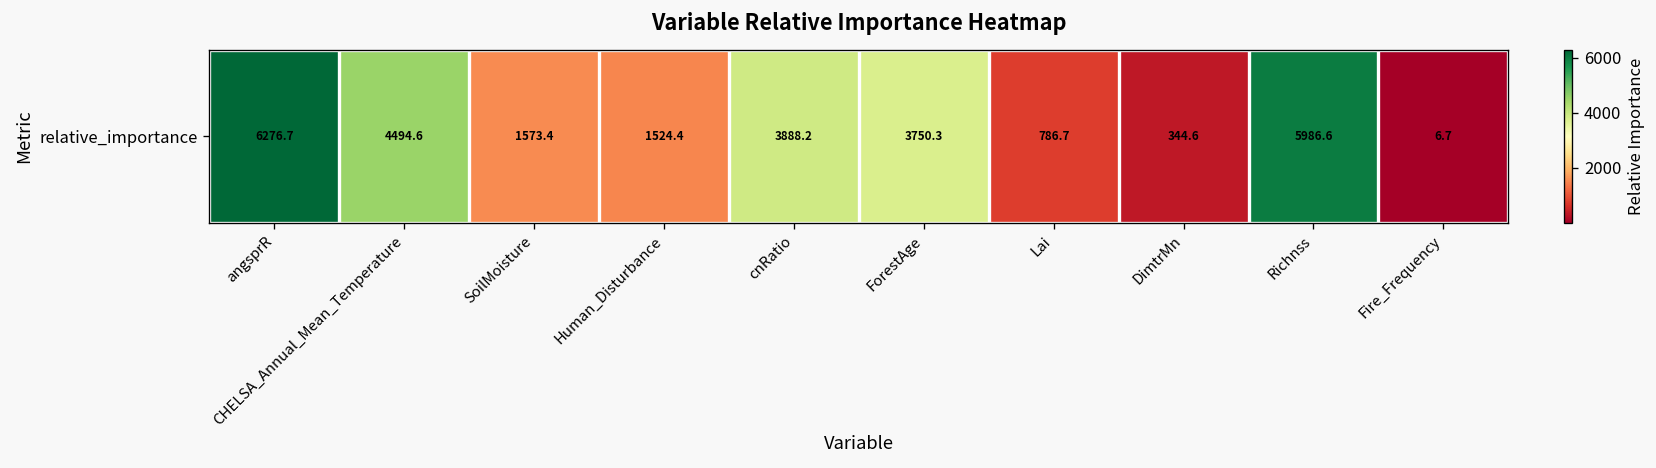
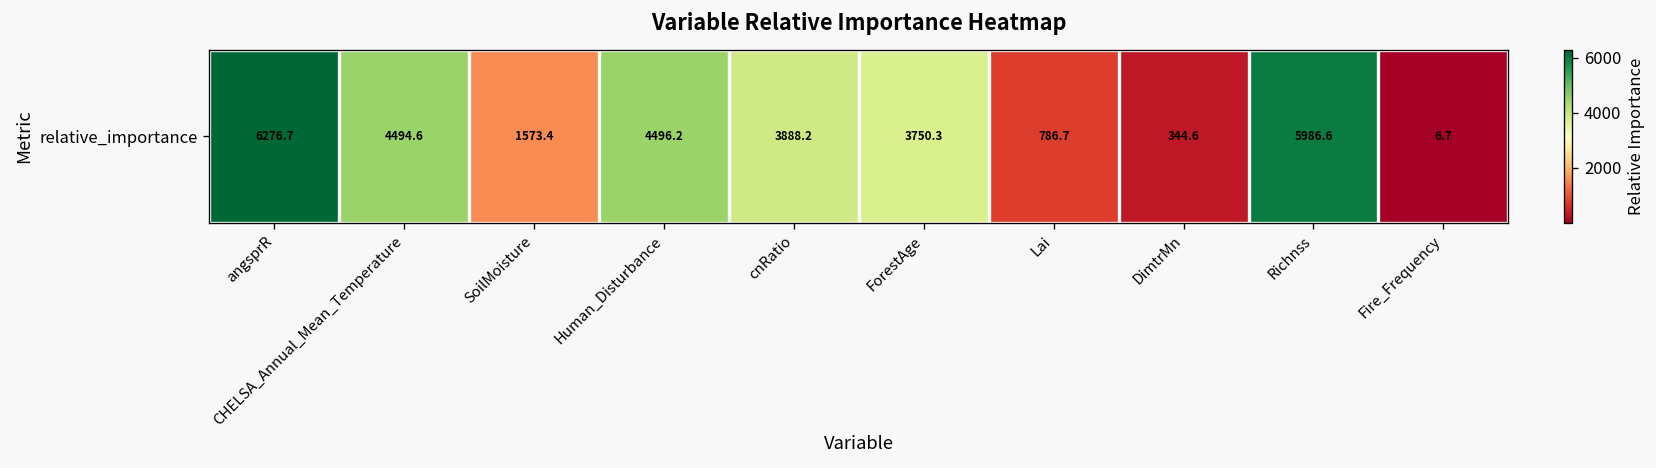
relative_importance, Human_Disturbance: 1524.4 -> 4496.2
